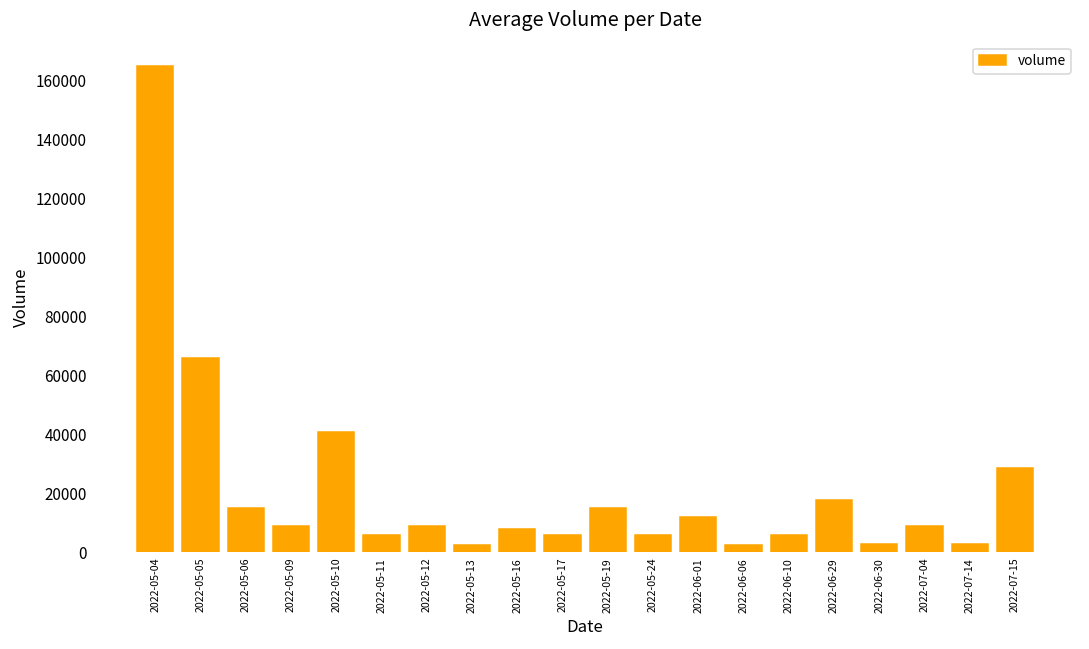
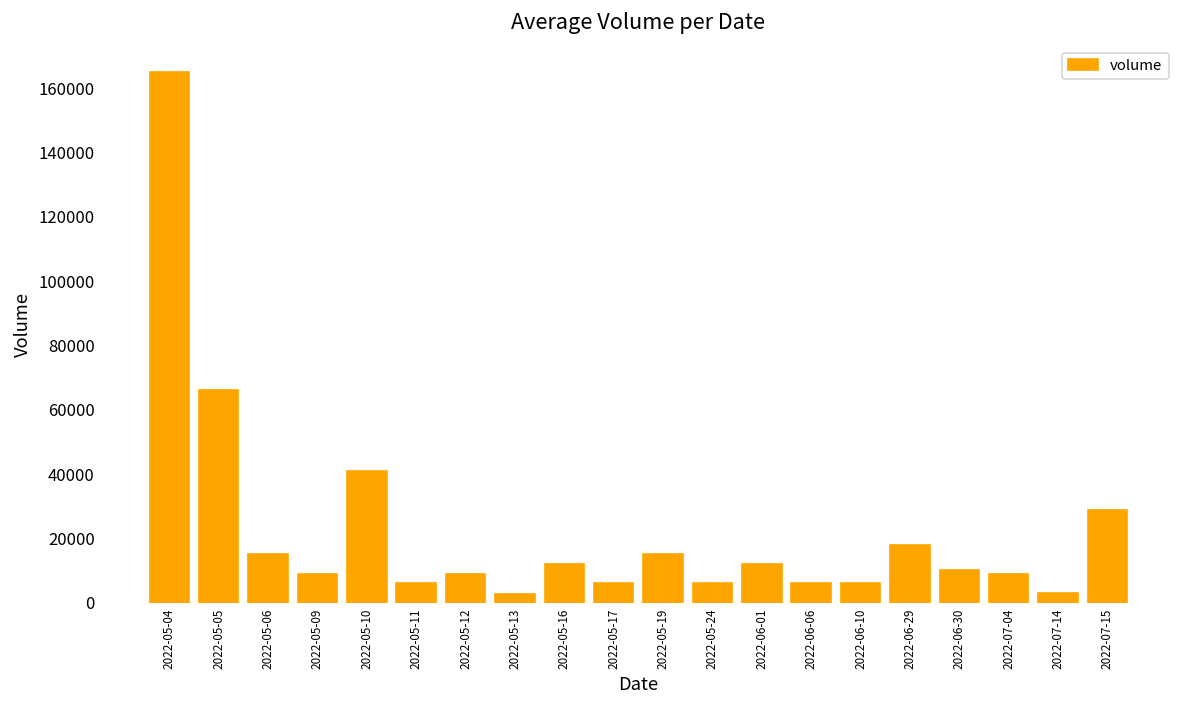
2022-05-16: 8000 -> 12000
2022-06-06: 3000 -> 6000
2022-06-30: 3000 -> 10000
